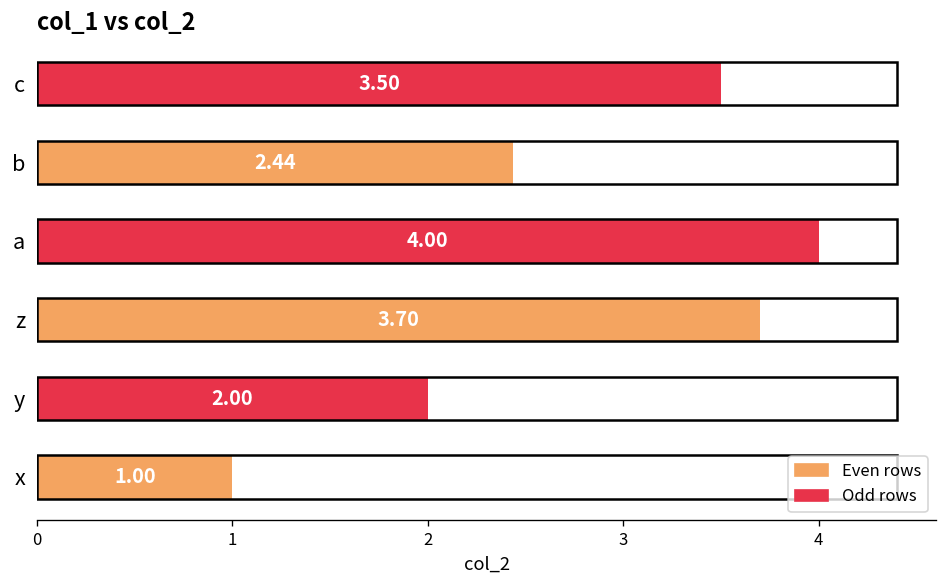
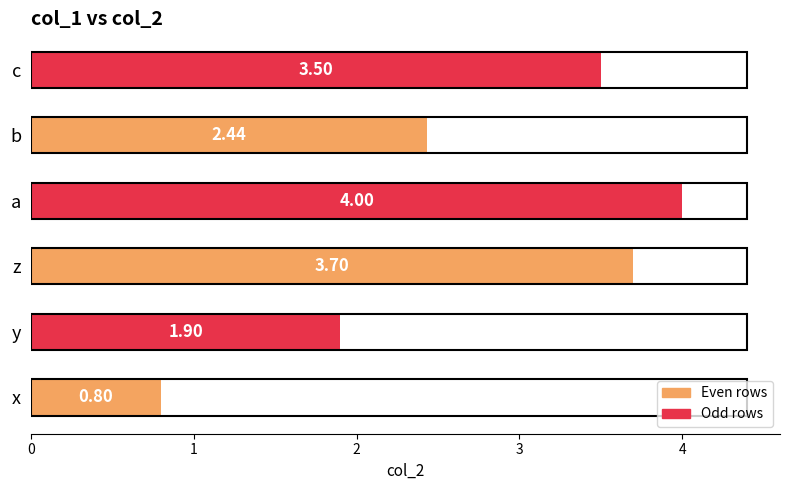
y: 2.00 -> 1.90
x: 1.00 -> 0.80
